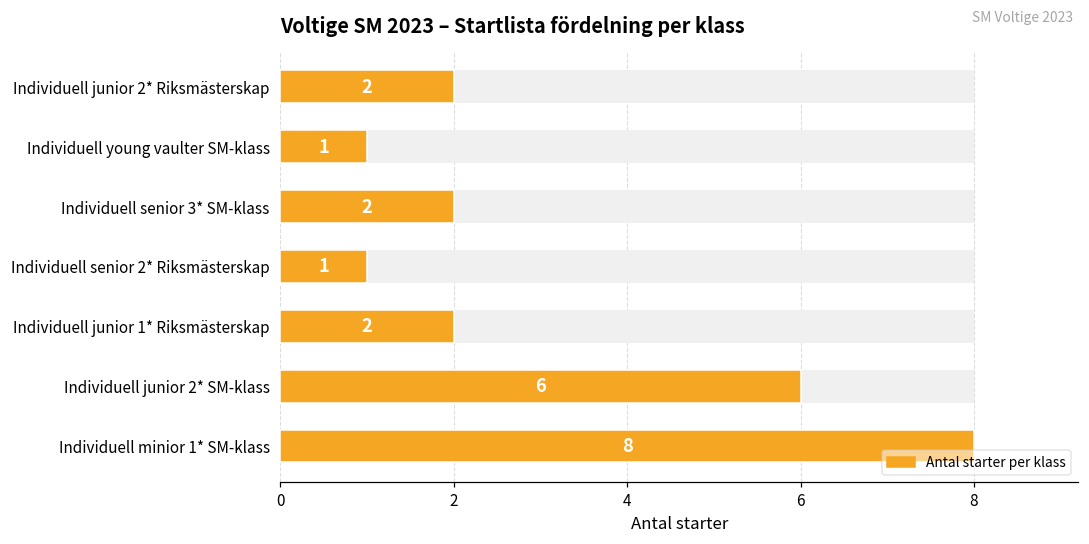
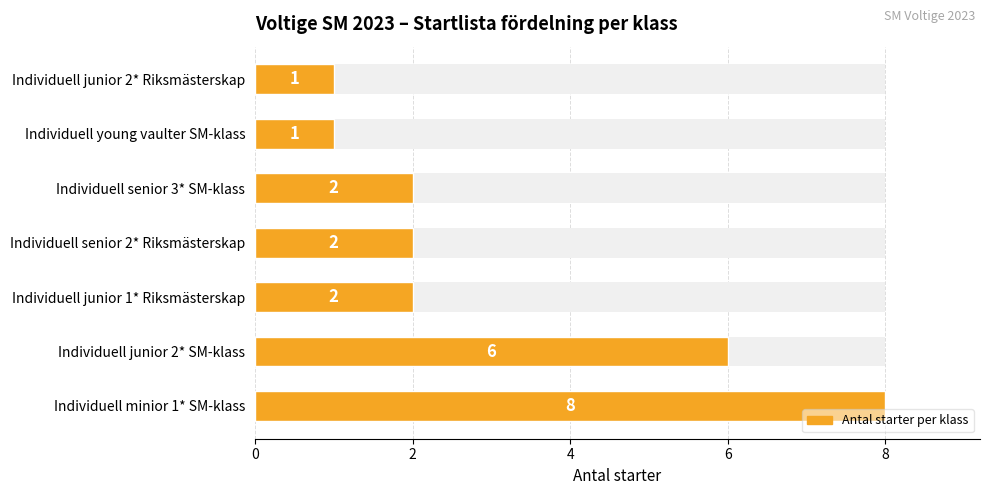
Antal starter per klass, Individuell junior 2* Riksmästerskap: 2 -> 1
Antal starter per klass, Individuell senior 2* Riksmästerskap: 1 -> 2
